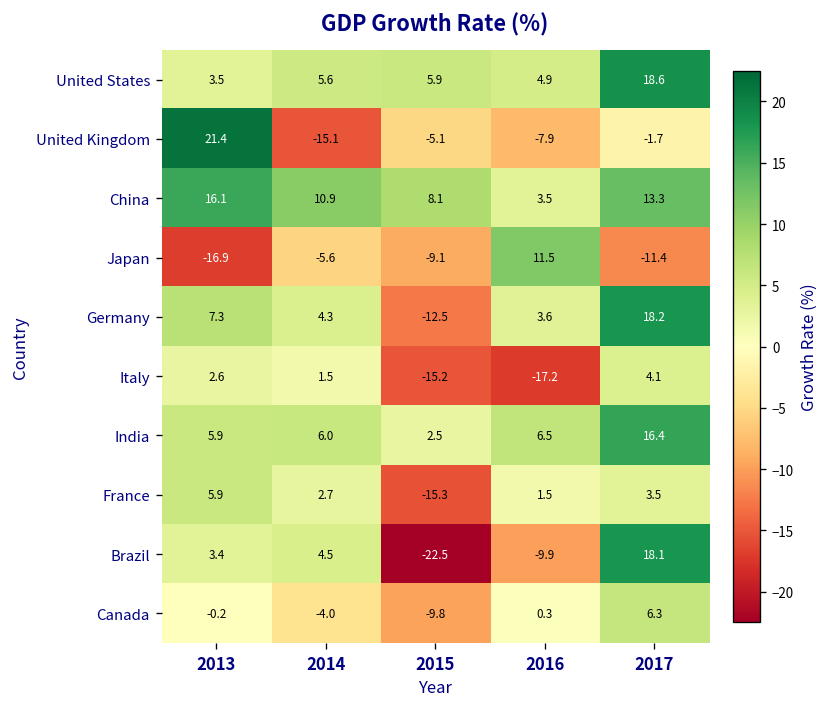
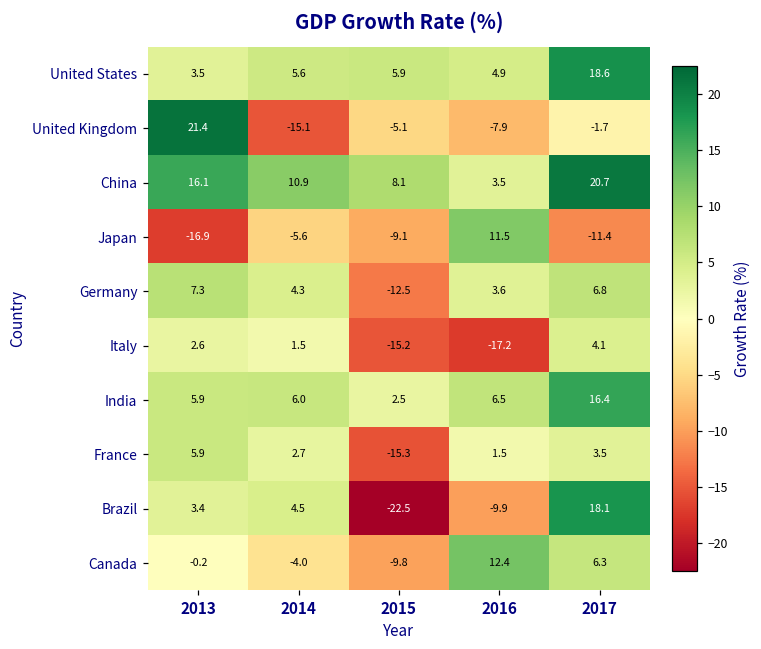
China, 2017: 13.3 -> 20.7
Germany, 2017: 18.2 -> 6.8
Canada, 2016: 0.3 -> 12.4
